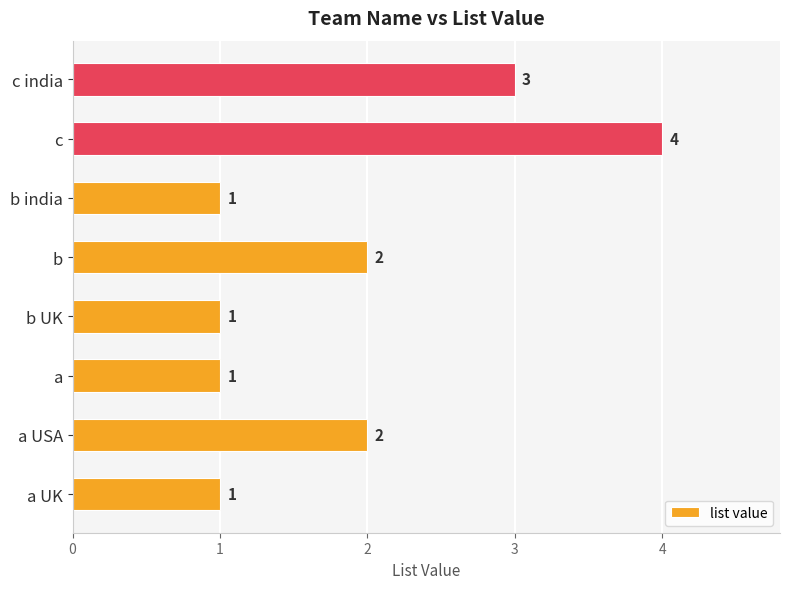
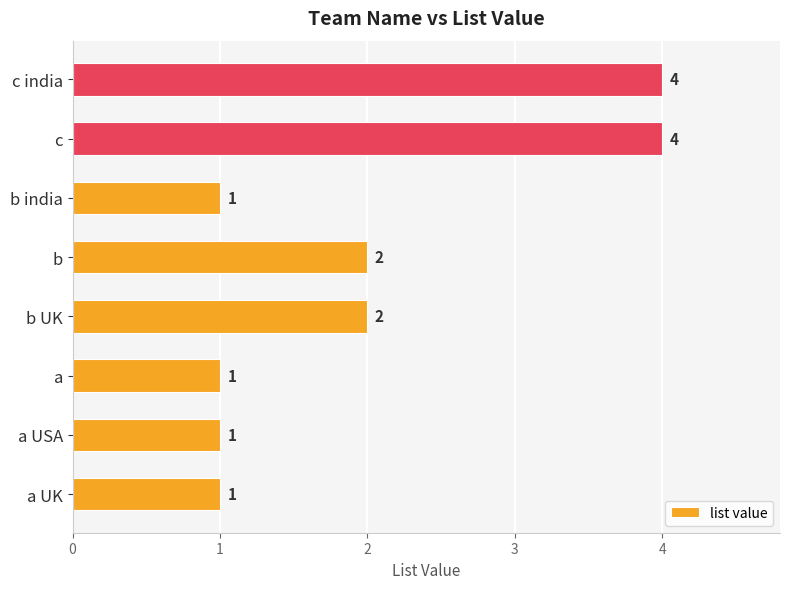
c india: 3 -> 4
b UK: 1 -> 2
a USA: 2 -> 1
